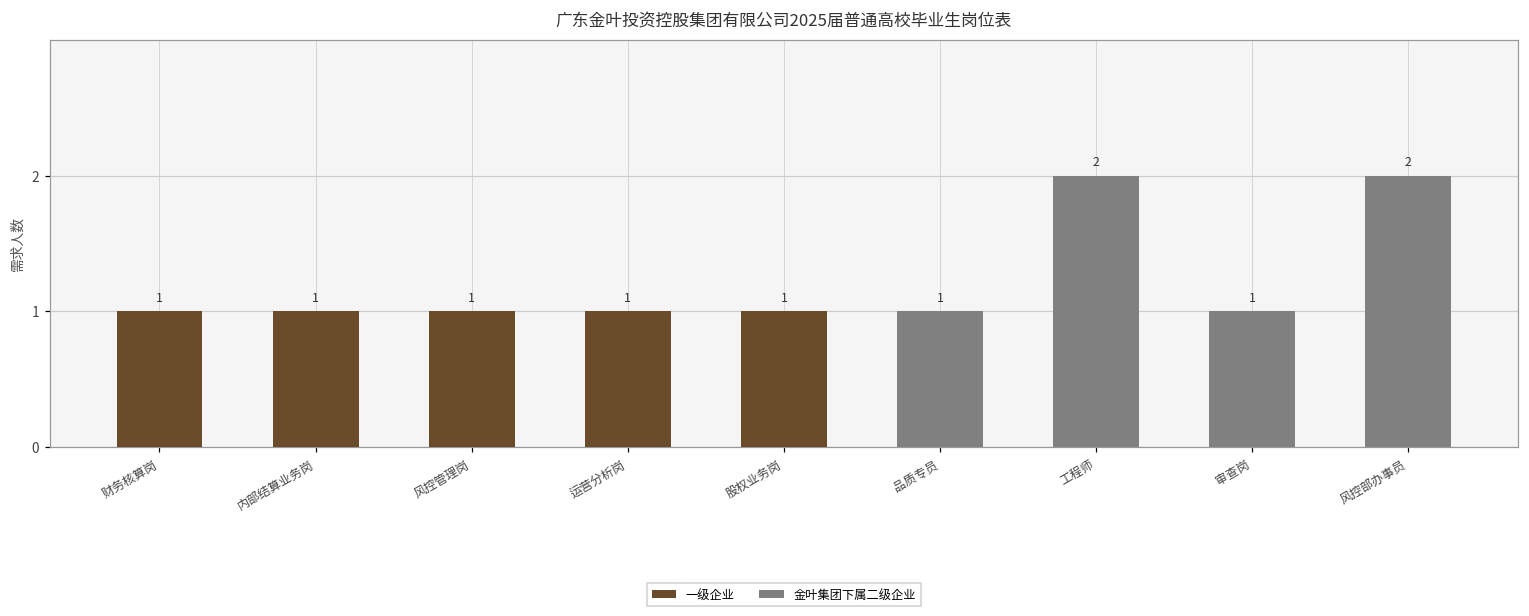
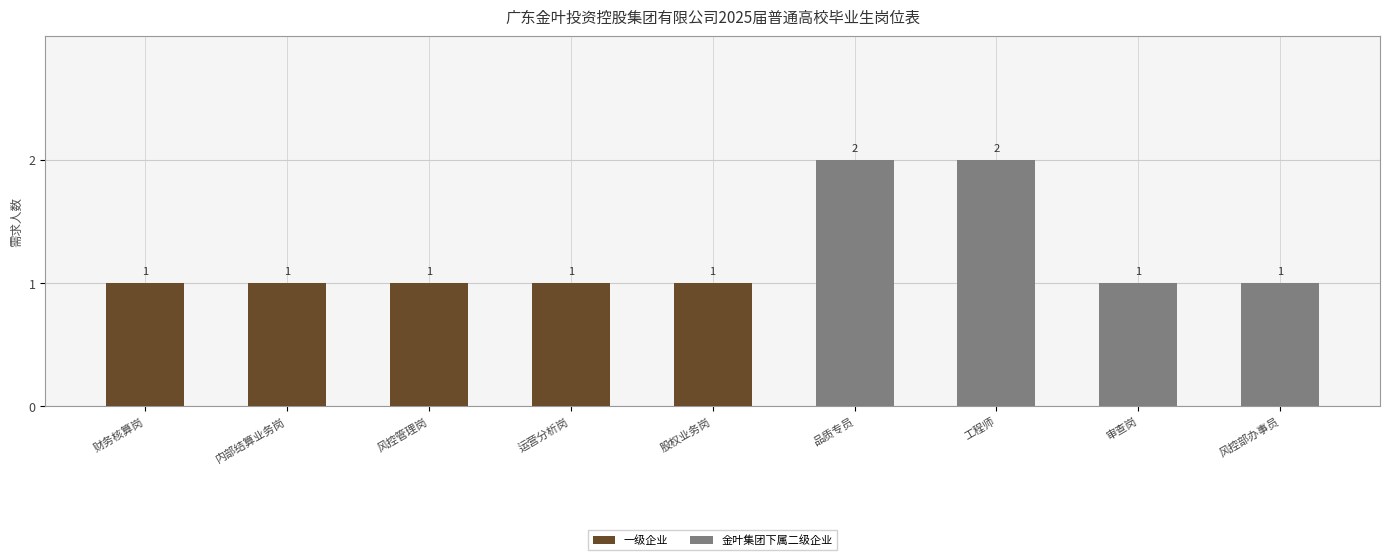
金叶集团下属二级企业, 品质专员: 1 -> 2
金叶集团下属二级企业, 风控部办事员: 2 -> 1
